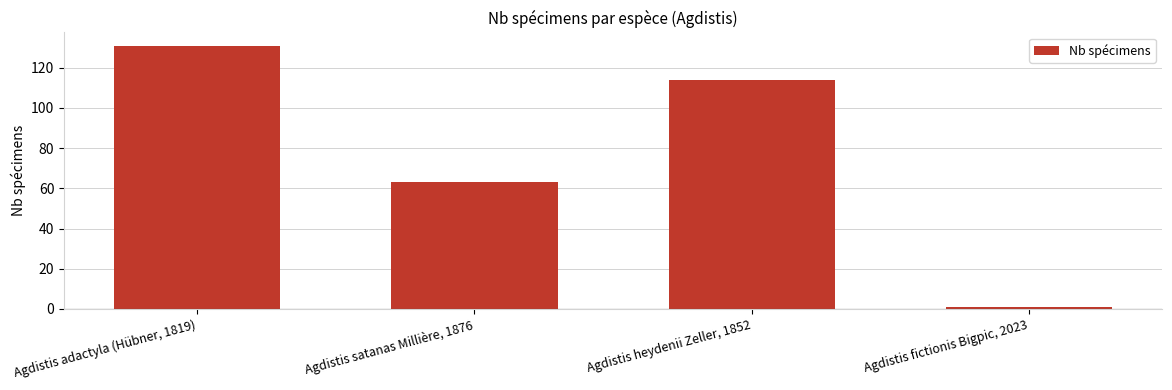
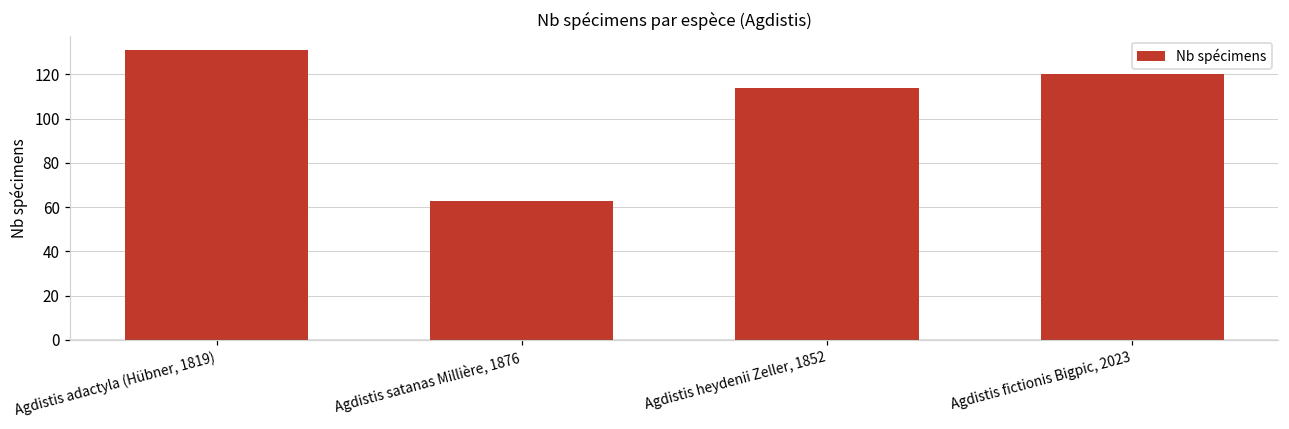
Agdistis fictionis Bigpic, 2023: 1 -> 120
